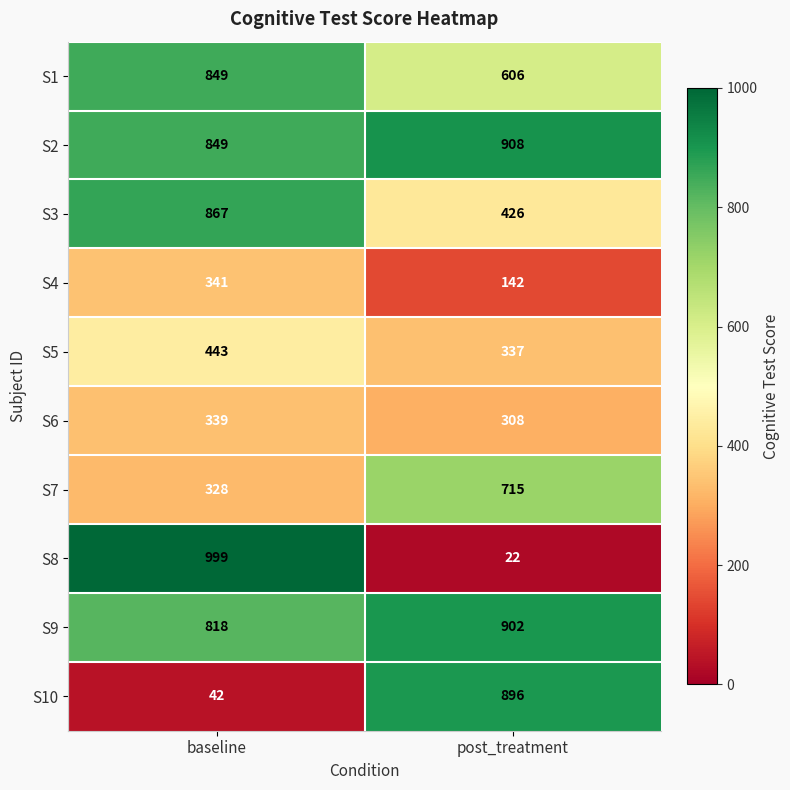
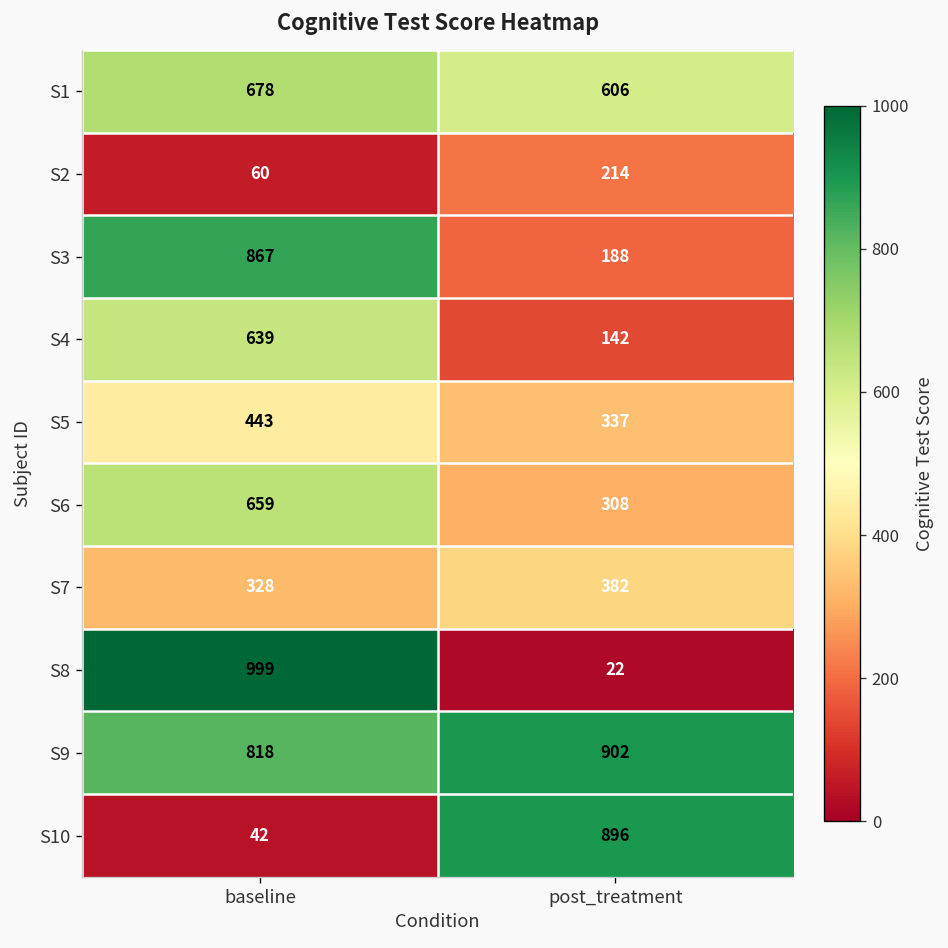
S1, baseline: 849 -> 678
S2, baseline: 849 -> 60
S2, post_treatment: 908 -> 214
S3, post_treatment: 426 -> 188
S4, baseline: 341 -> 639
S6, baseline: 339 -> 659
S7, post_treatment: 715 -> 382
